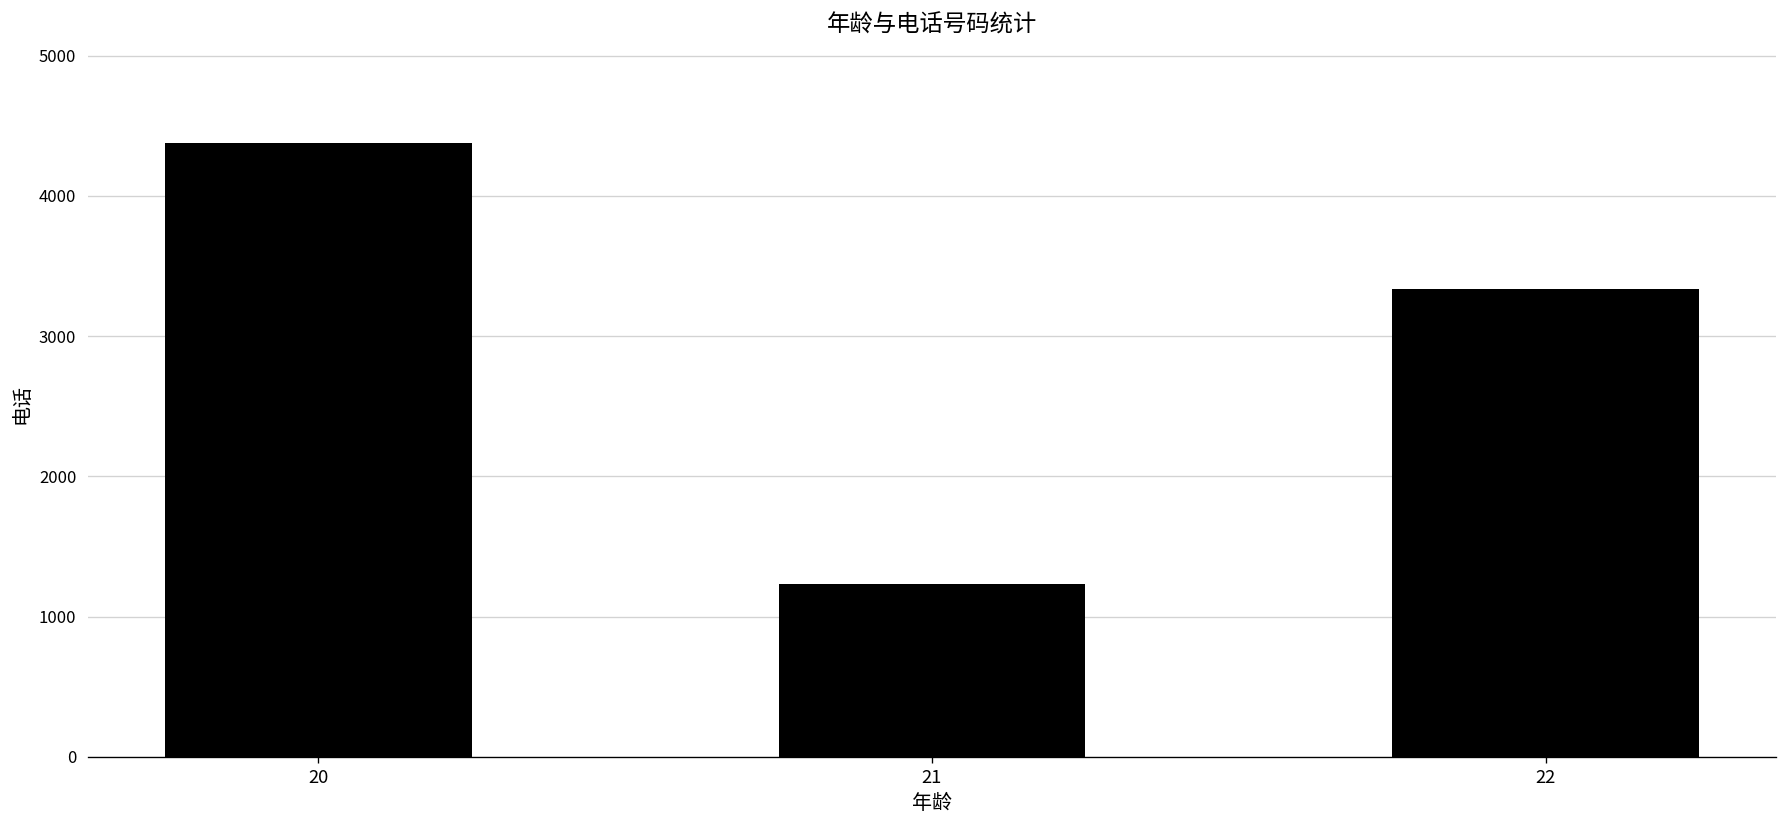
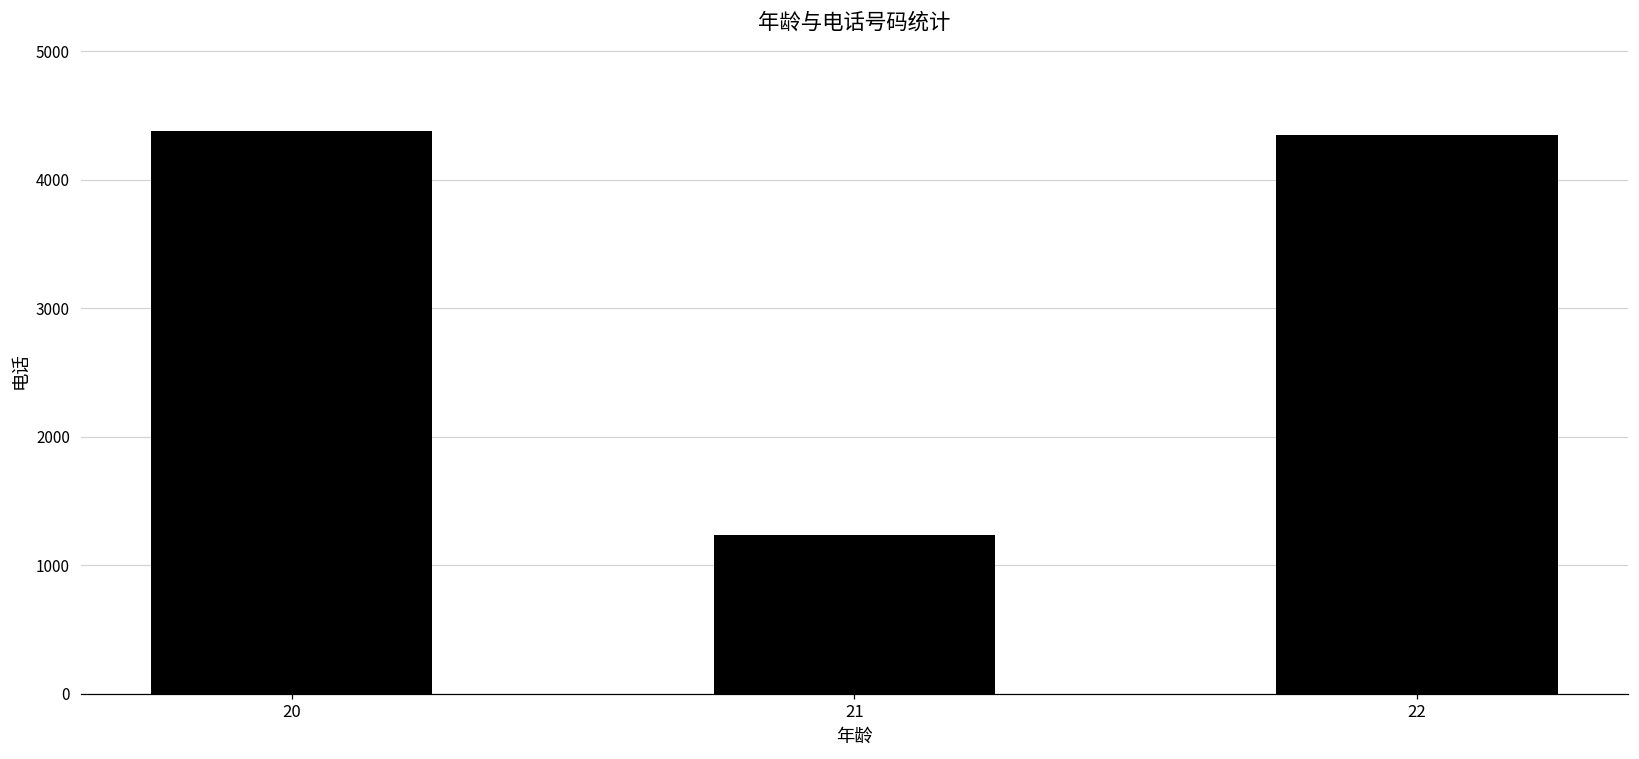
22: 3330 -> 4350
